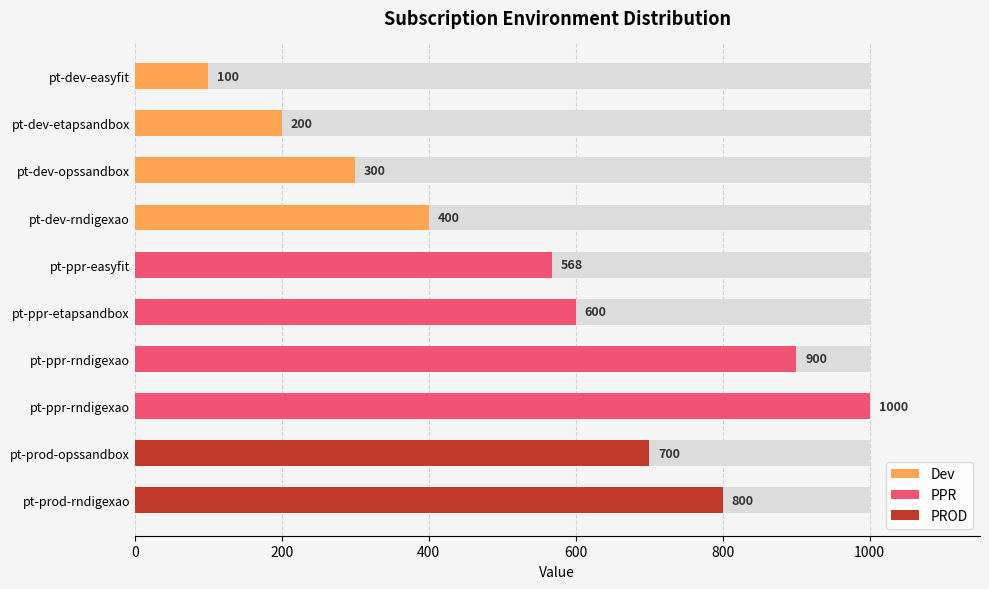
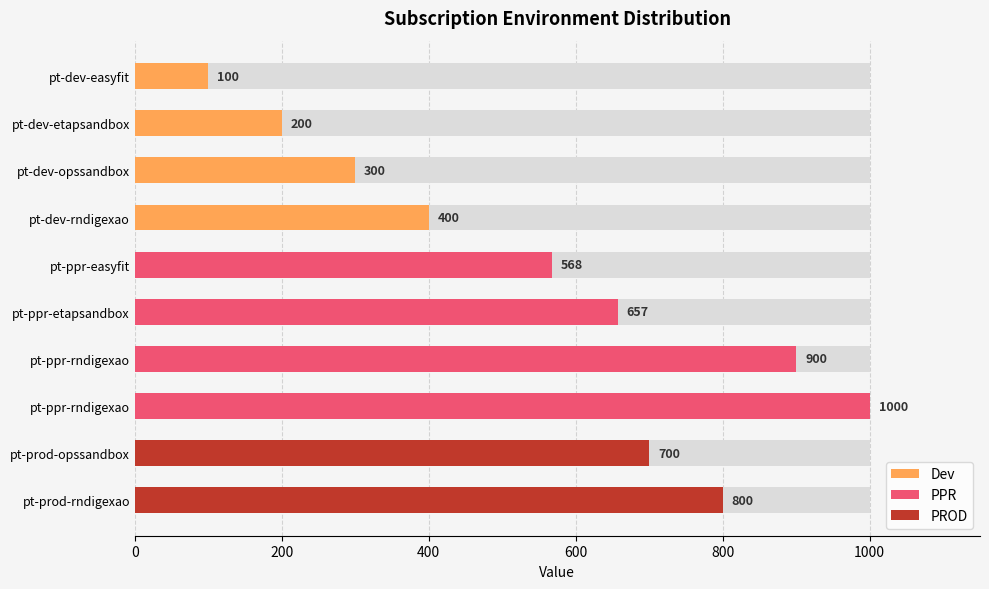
PPR, pt-ppr-etapsandbox: 600 -> 657
